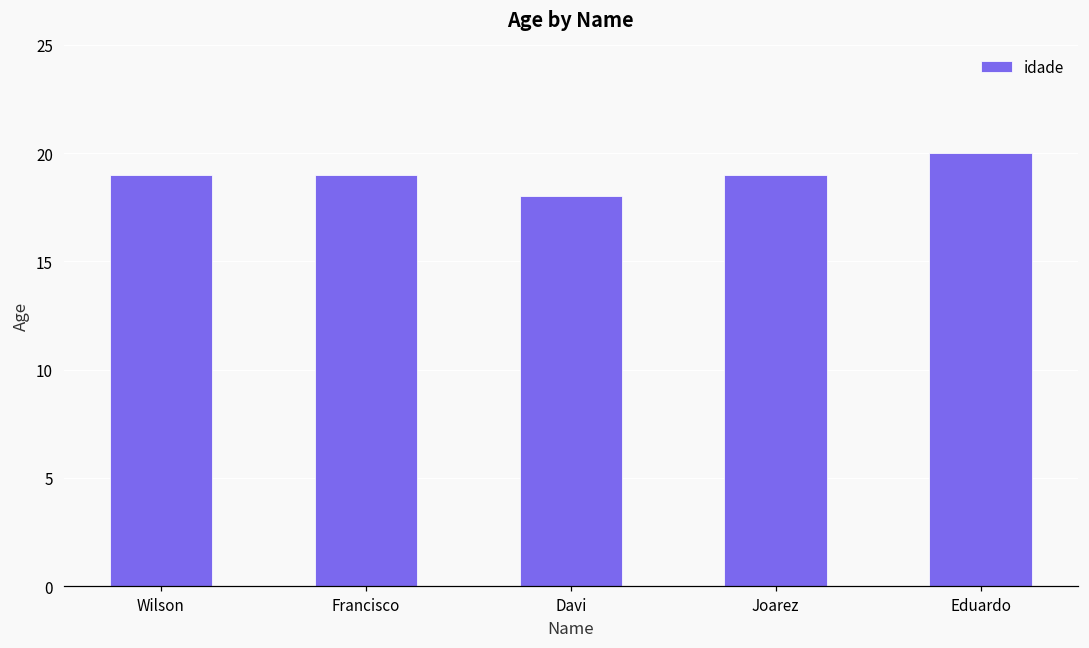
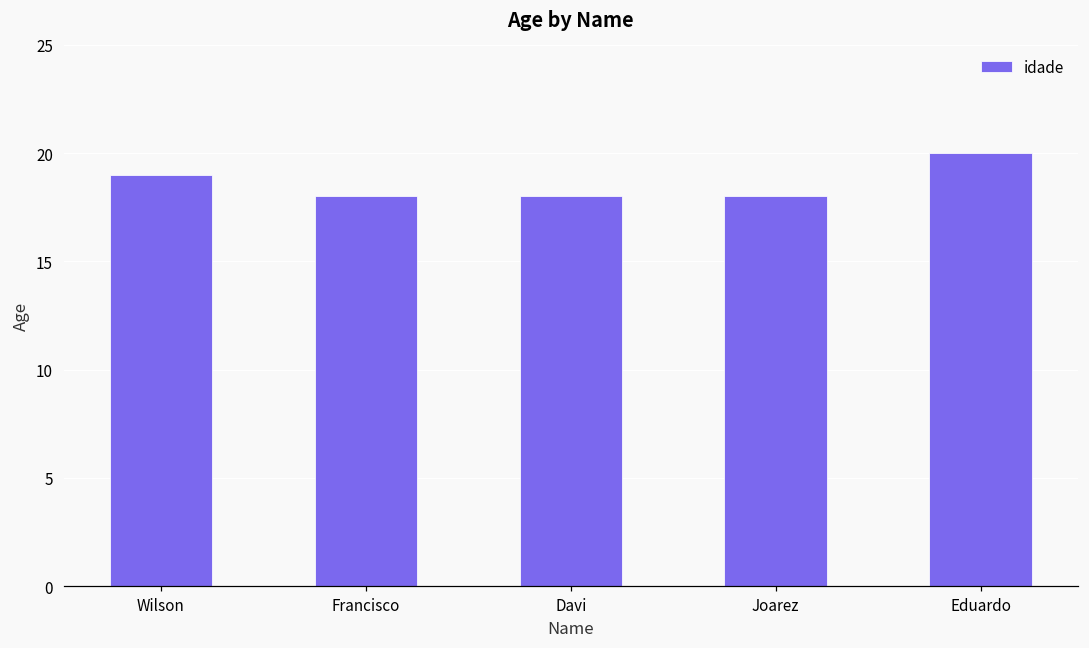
Francisco: 19 -> 18
Joarez: 19 -> 18
